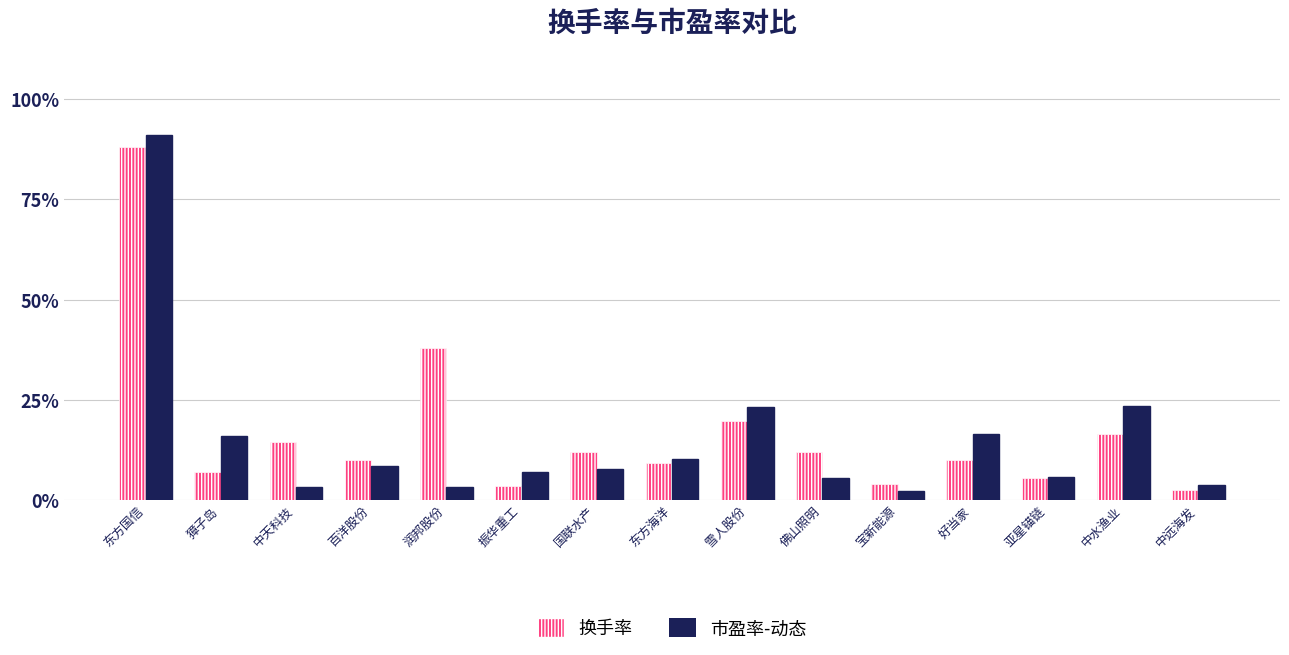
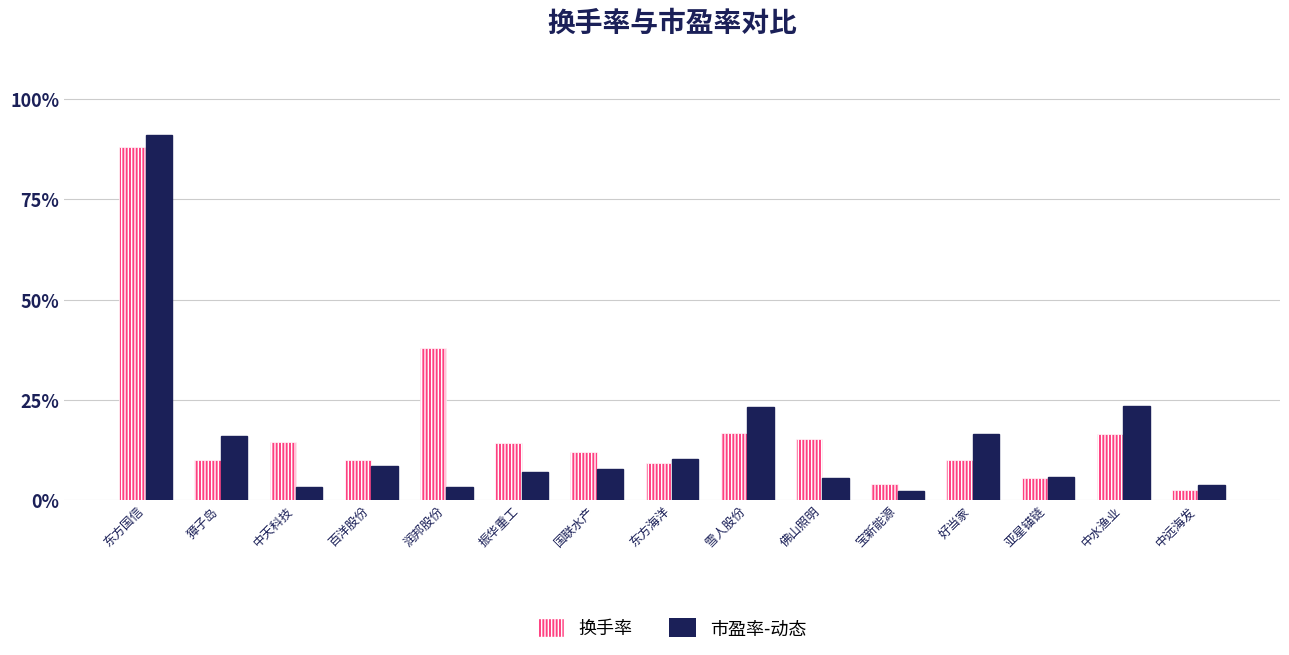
换手率, 獐子岛: 7% -> 10%
换手率, 振华重工: 3% -> 14%
换手率, 雪人股份: 20% -> 17%
换手率, 佛山照明: 12% -> 15%
